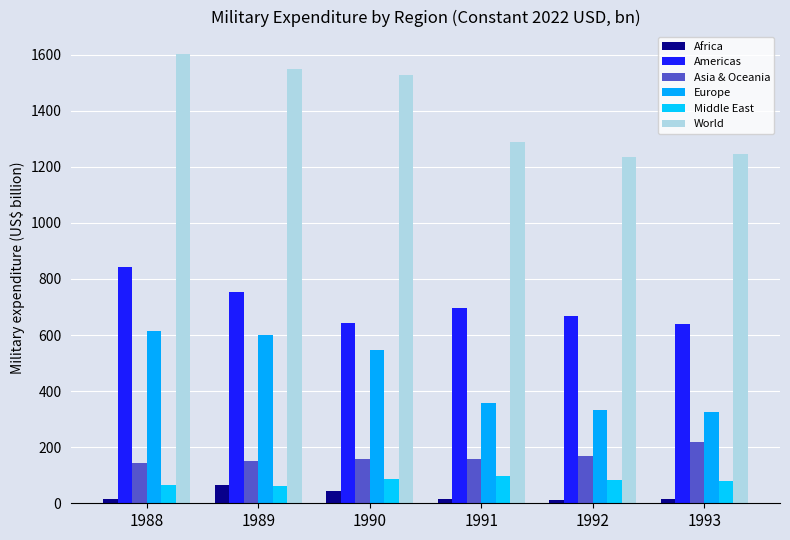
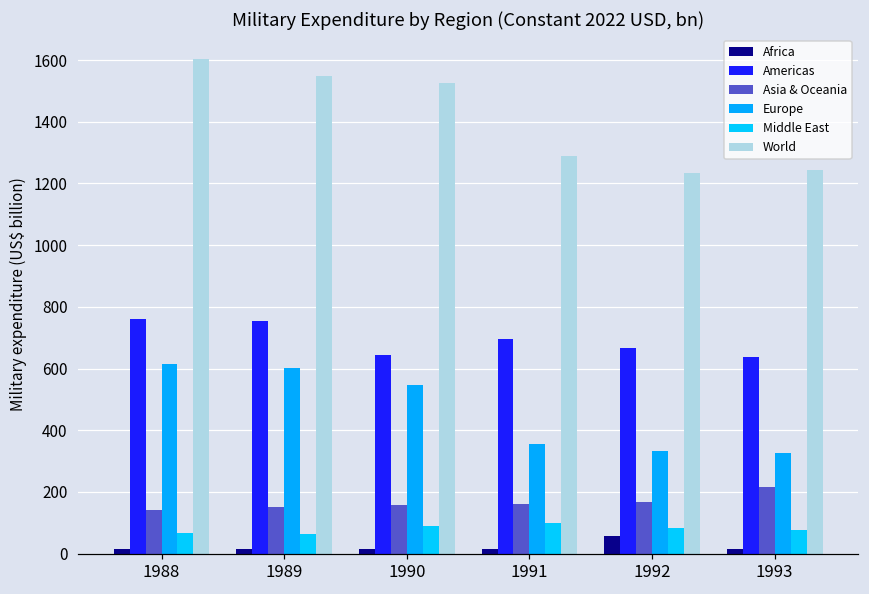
Americas, 1988: 840 -> 760
Africa, 1989: 60 -> 20
Africa, 1990: 40 -> 20
Africa, 1992: 10 -> 60
